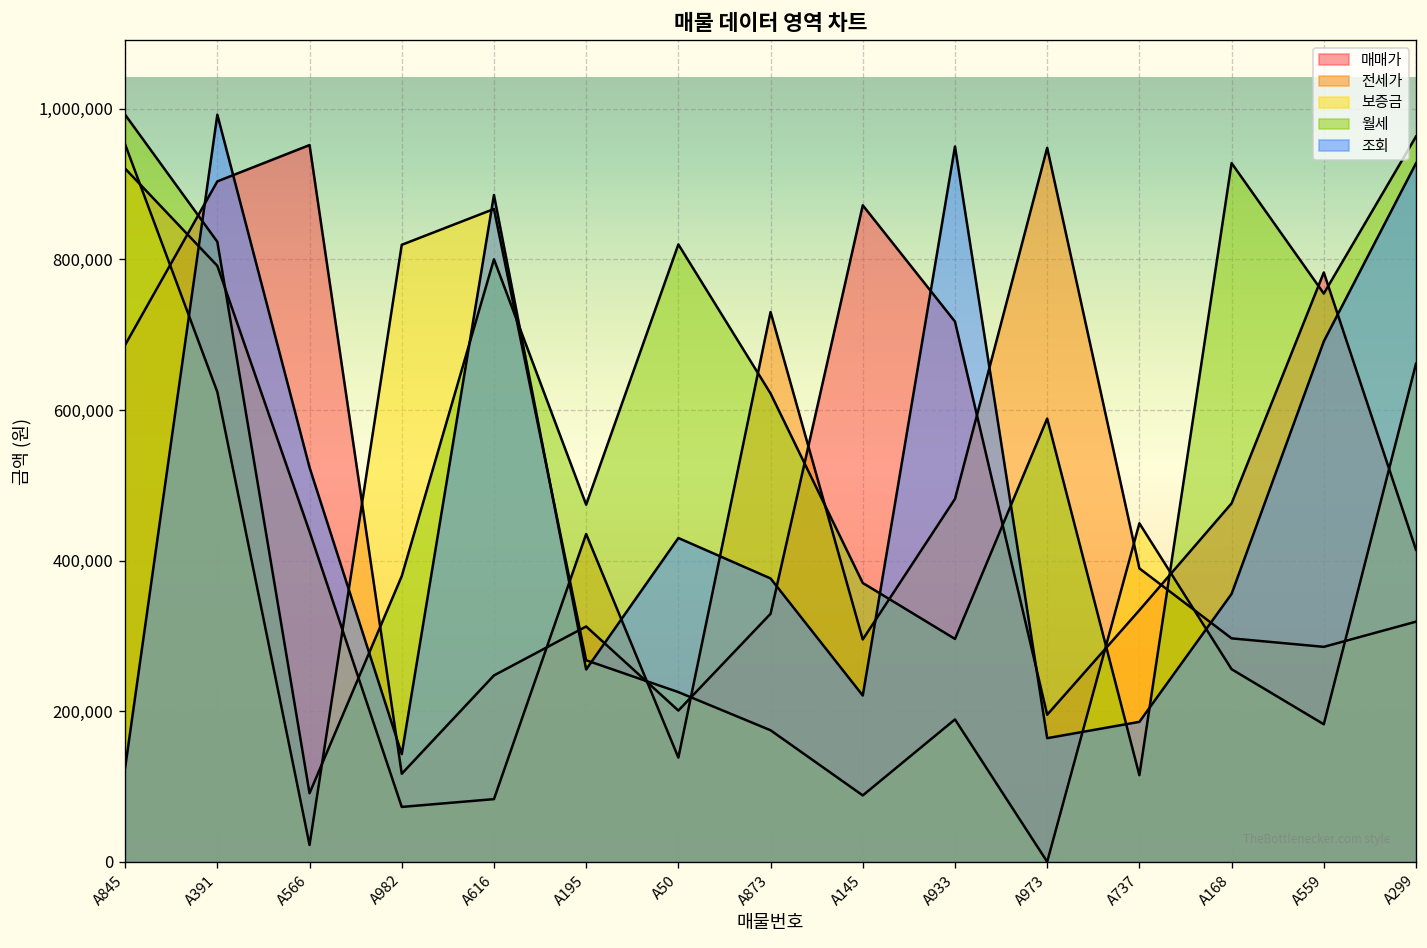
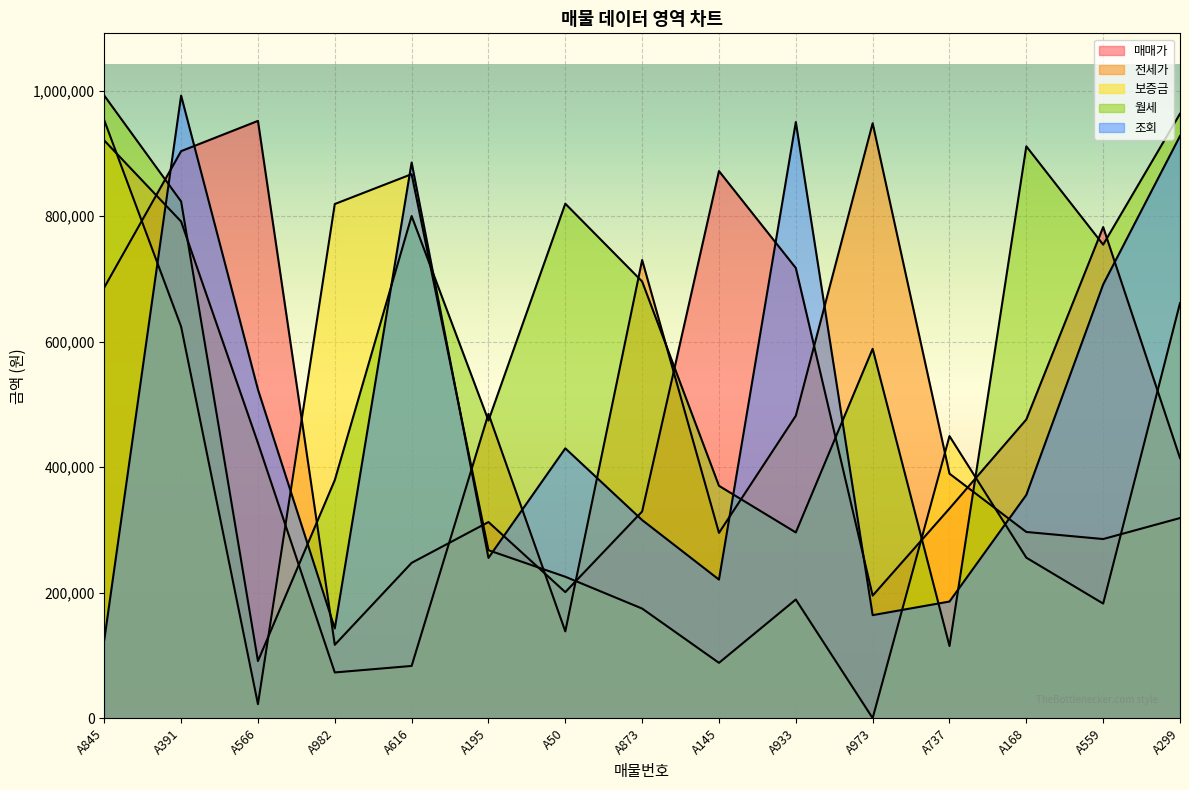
전세가, A195: 440,000 -> 490,000
월세, A873: 620,000 -> 700,000
조회, A873: 380,000 -> 320,000
월세, A168: 930,000 -> 910,000
